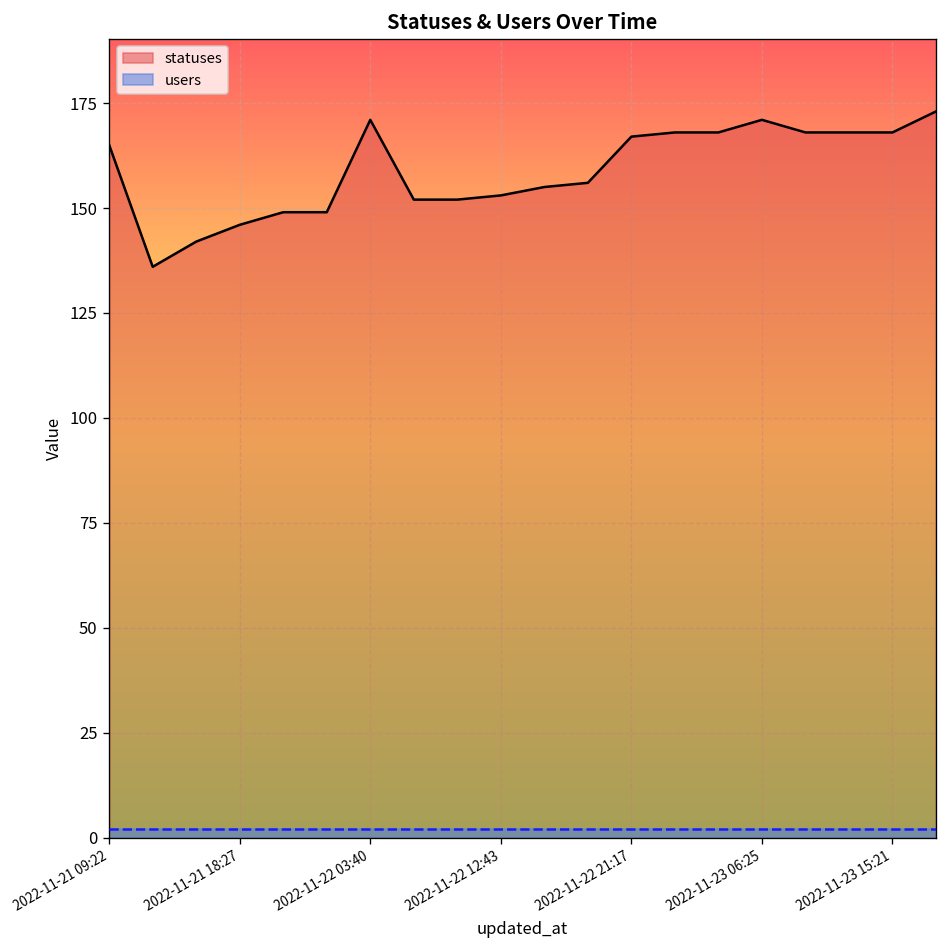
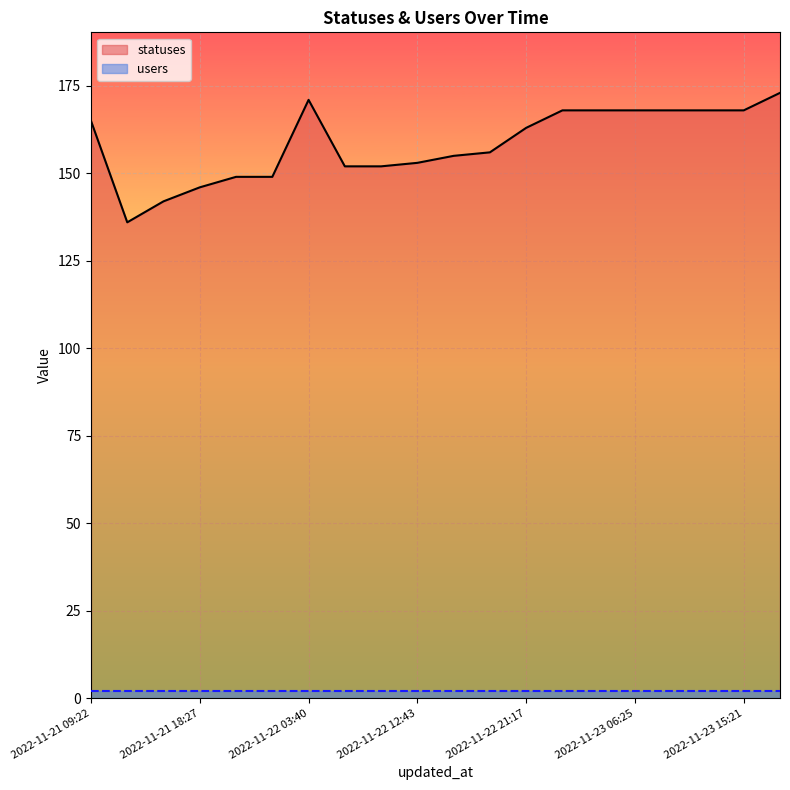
statuses, 2022-11-22 21:17: 167 -> 163
statuses, 2022-11-23 06:25: 171 -> 168
